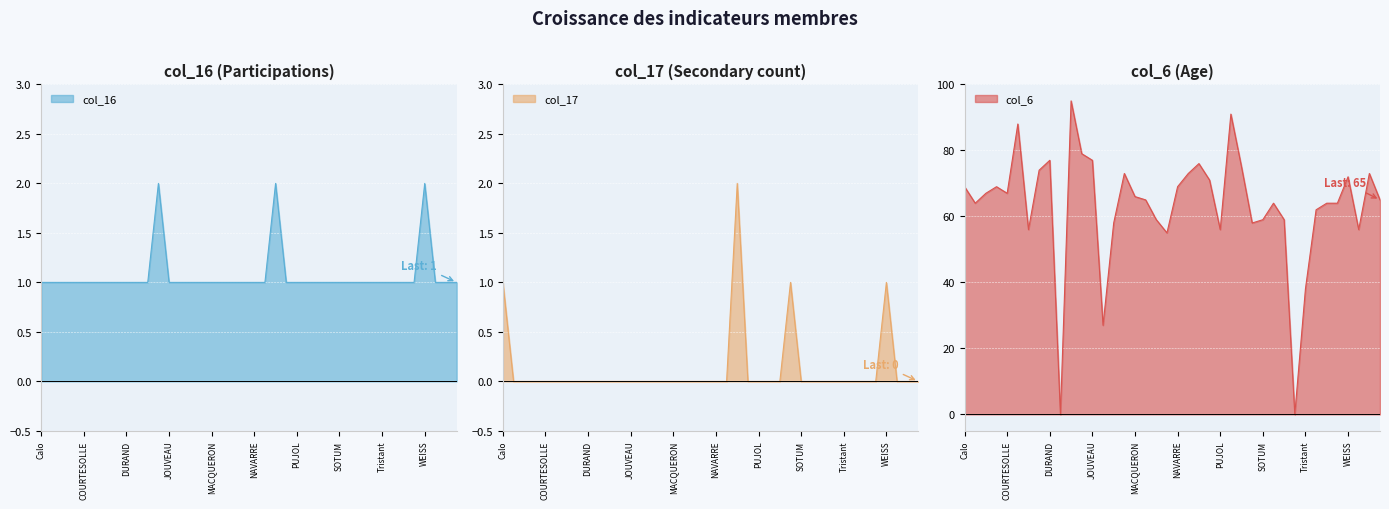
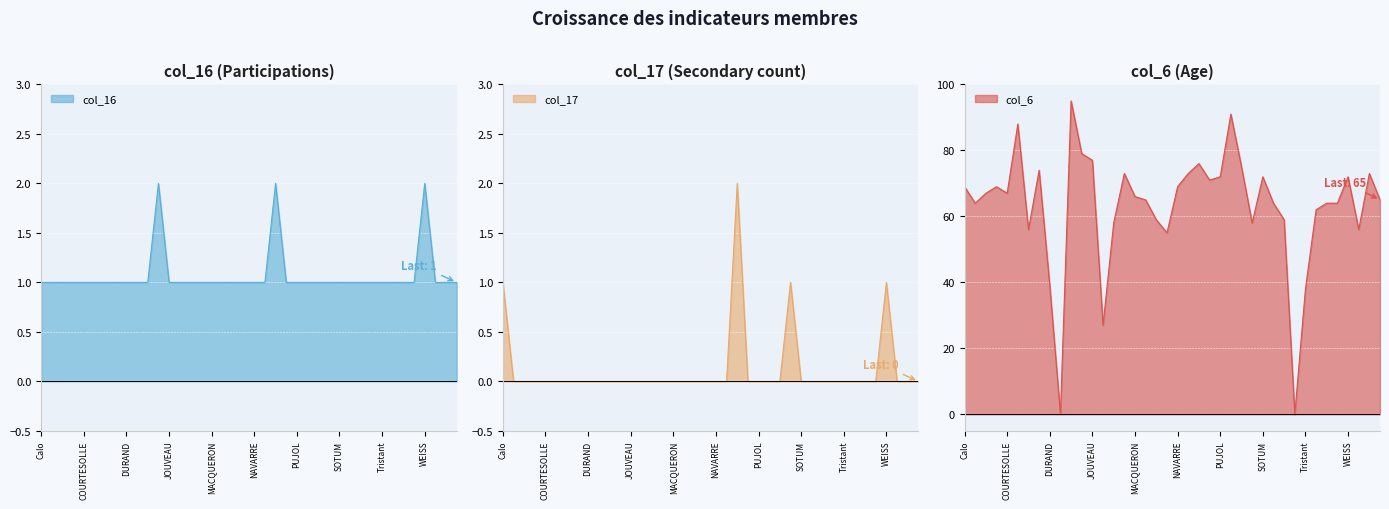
col_6 (Age), DURAND: 77 -> 39
col_6 (Age), PUJOL: 56 -> 72
col_6 (Age), SOTUM: 59 -> 72
